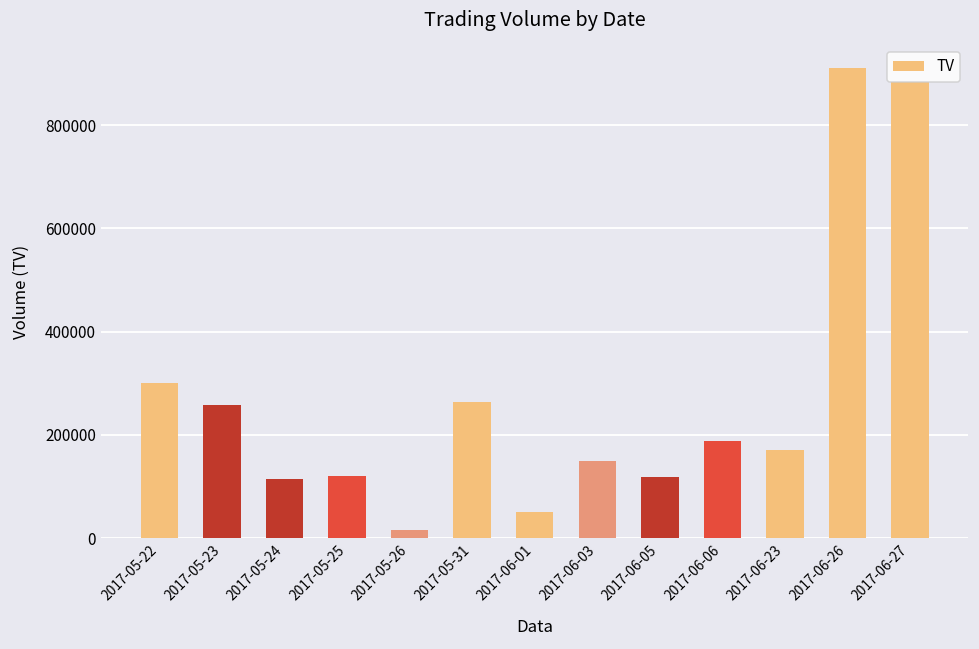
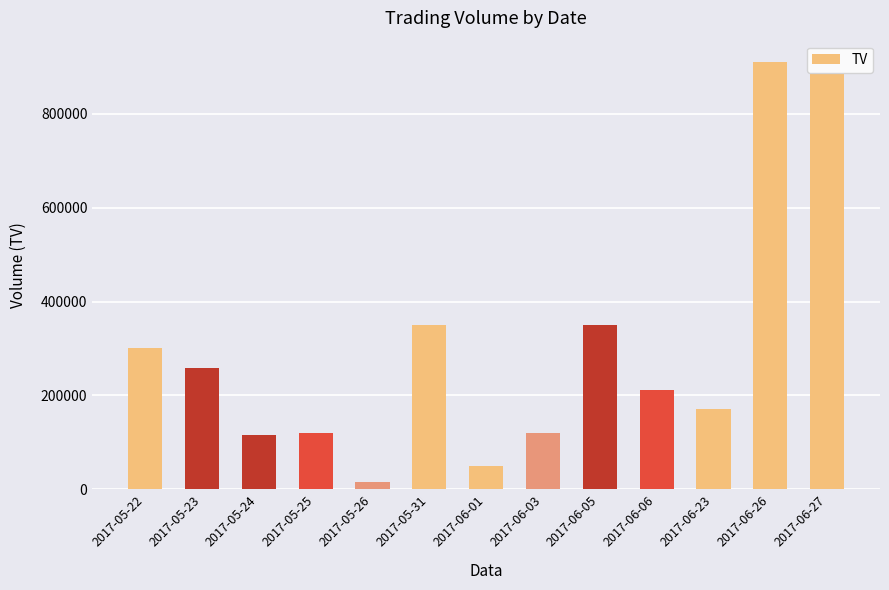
2017-05-31: 260000 -> 350000
2017-06-03: 150000 -> 120000
2017-06-05: 120000 -> 350000
2017-06-06: 190000 -> 210000
